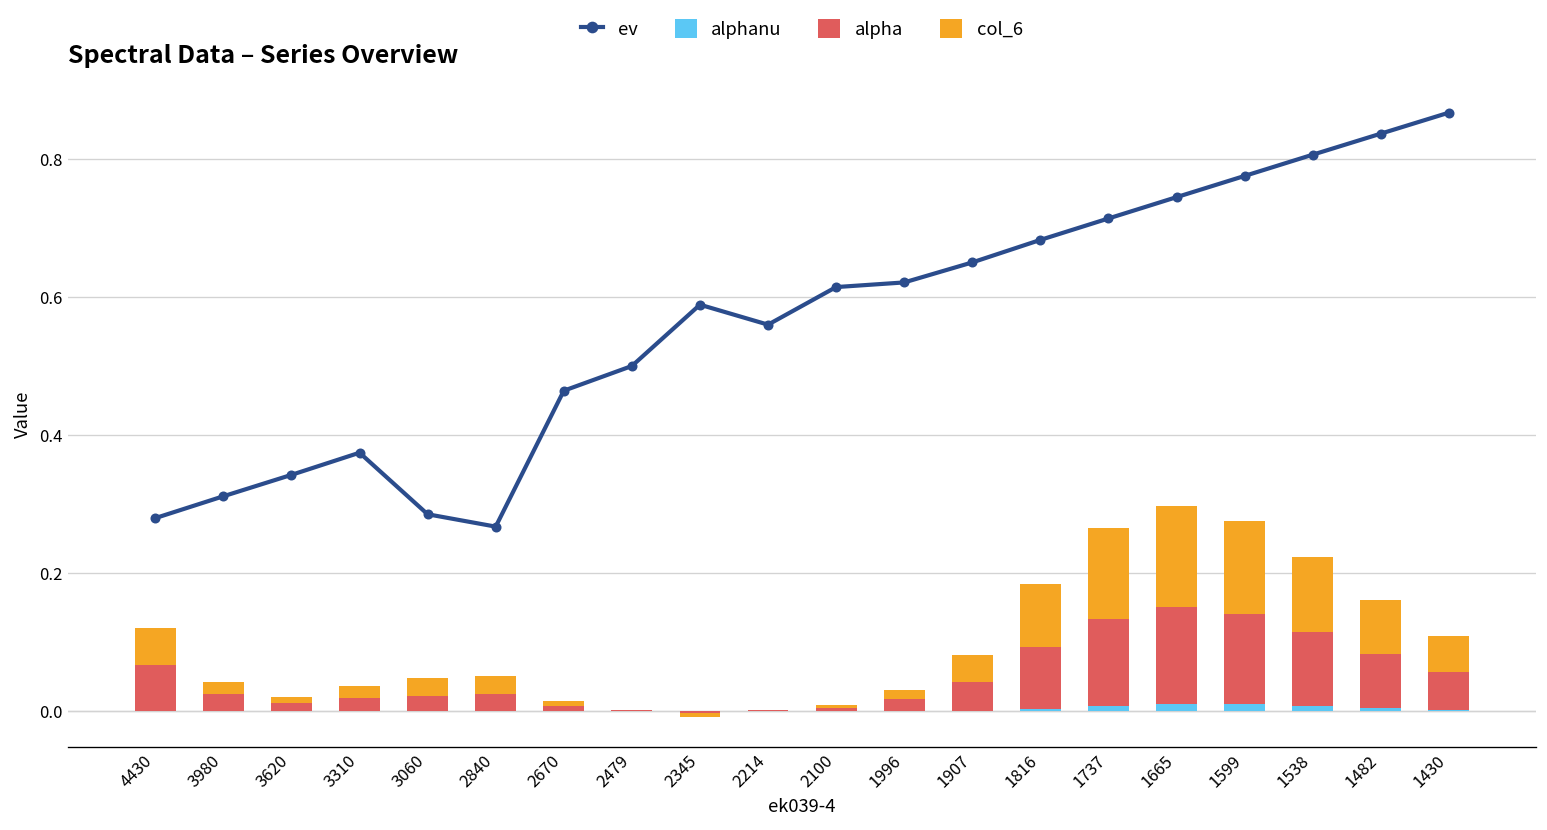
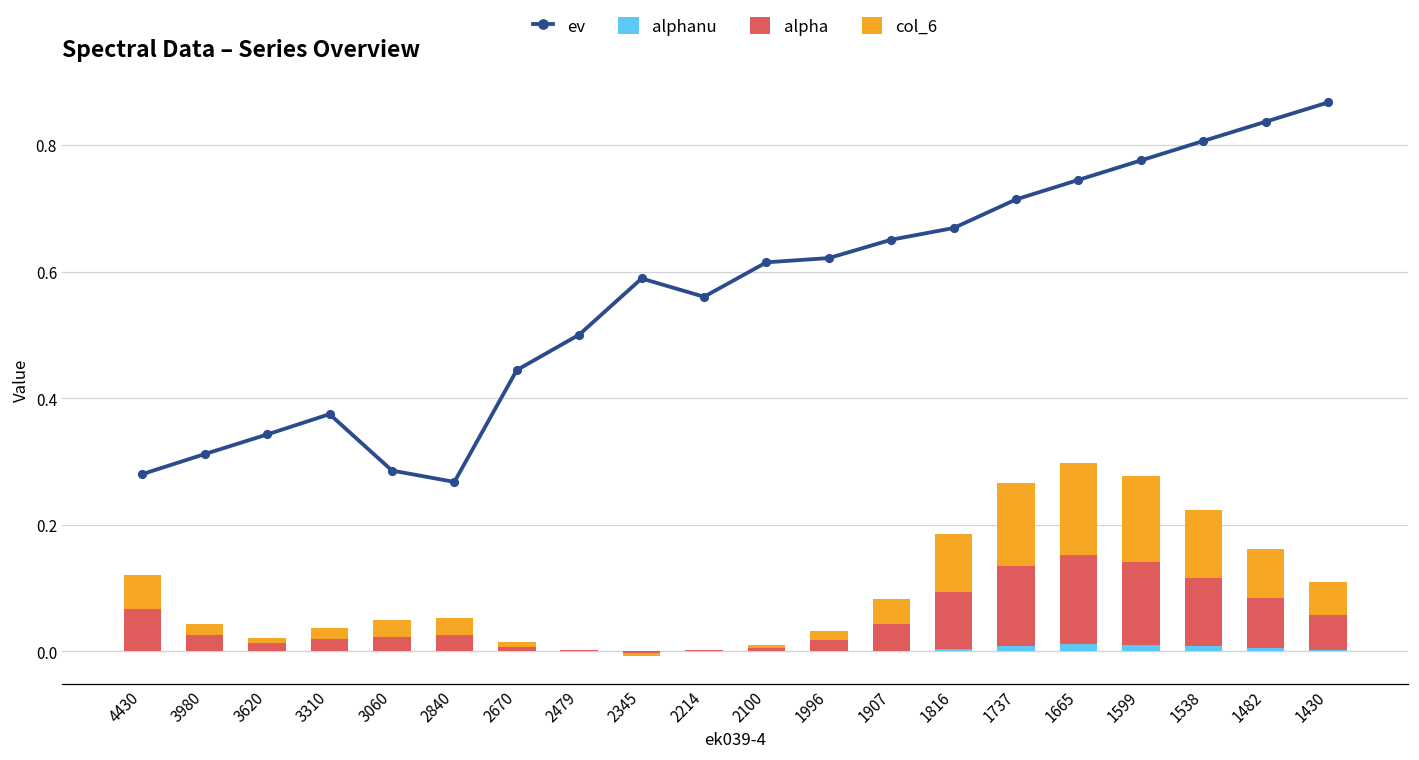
ev, 2670: 0.46 -> 0.44
ev, 1816: 0.68 -> 0.67
